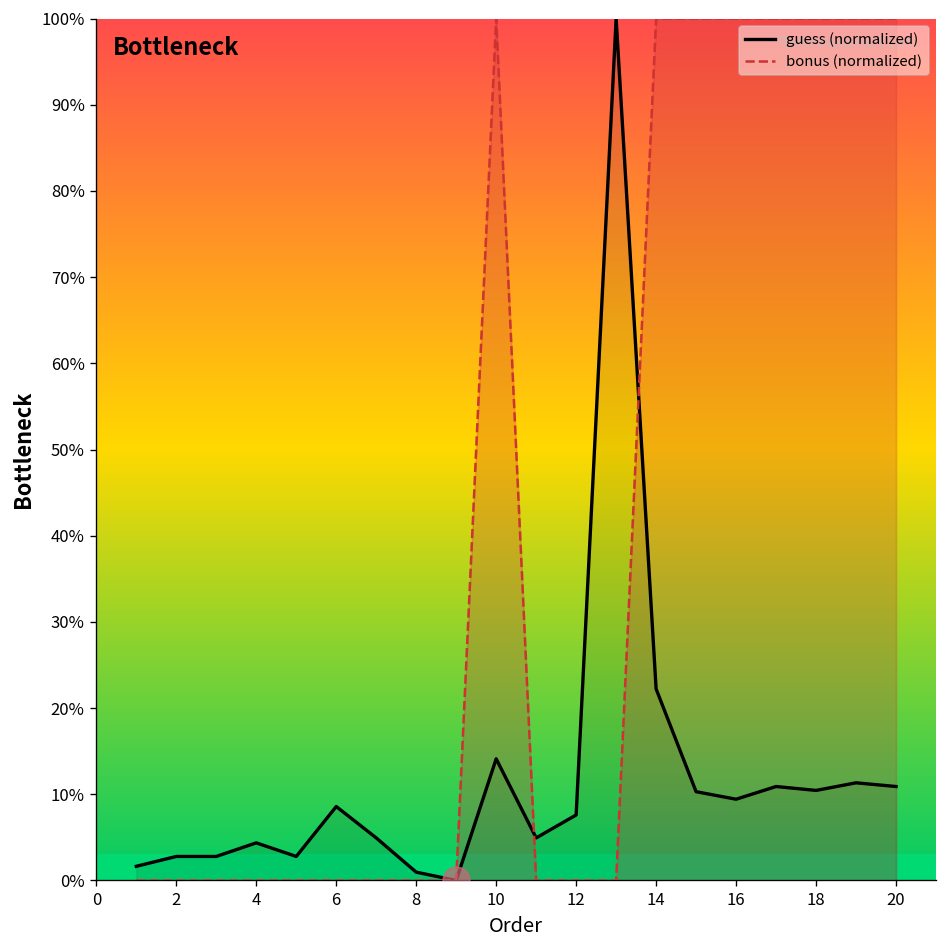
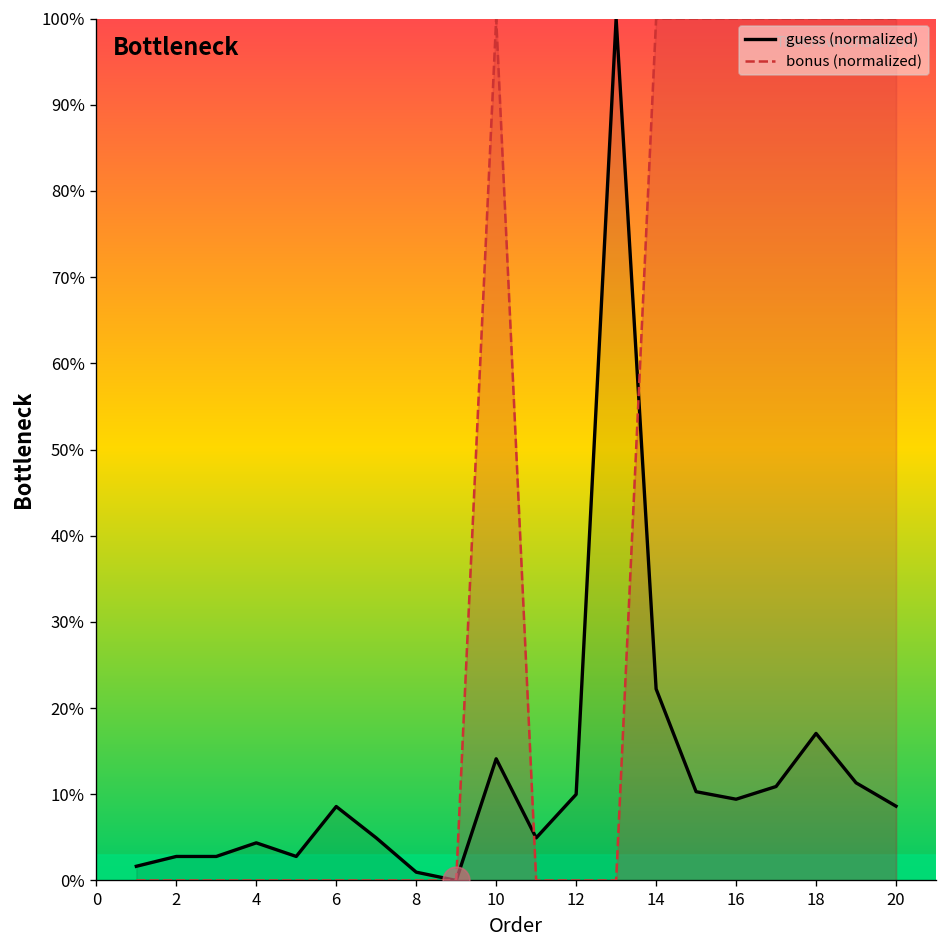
guess (normalized), 12: 8% -> 10%
guess (normalized), 18: 10% -> 17%
guess (normalized), 20: 11% -> 9%
